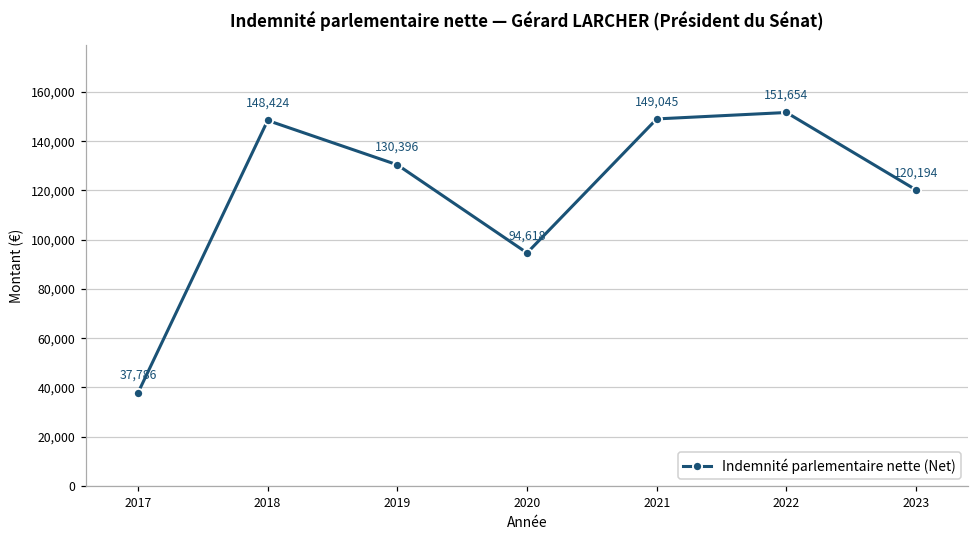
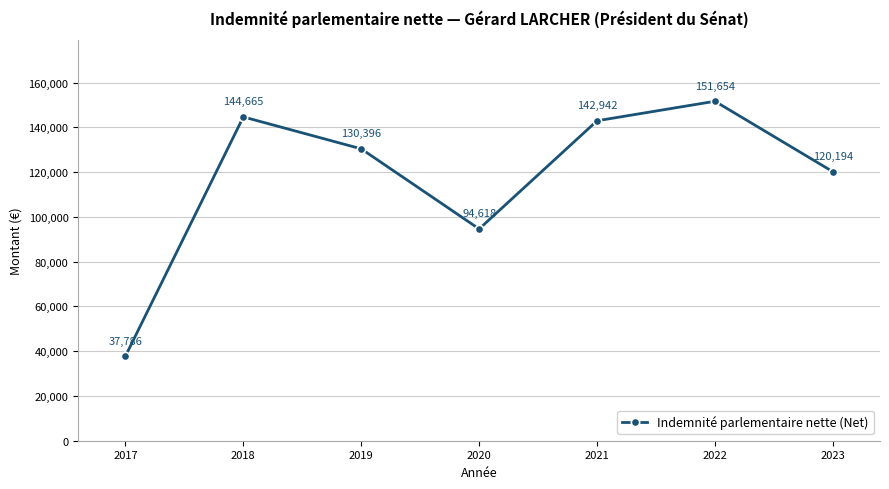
2018: 148,424 -> 144,665
2021: 149,045 -> 142,942
